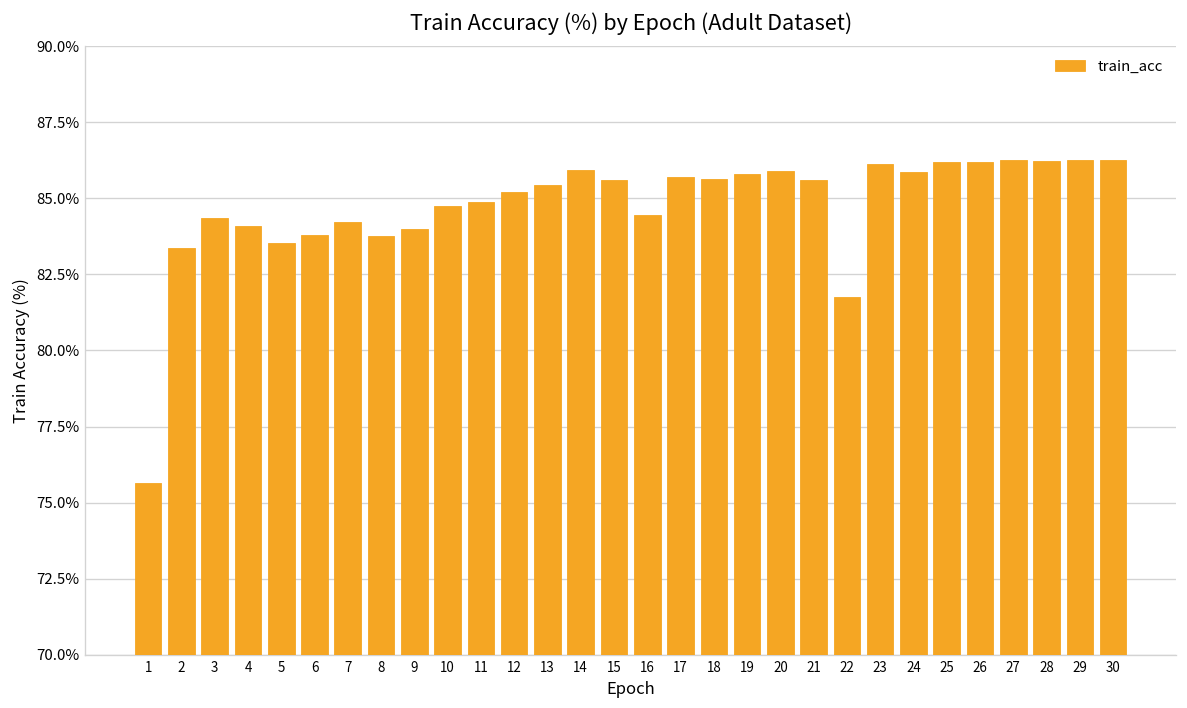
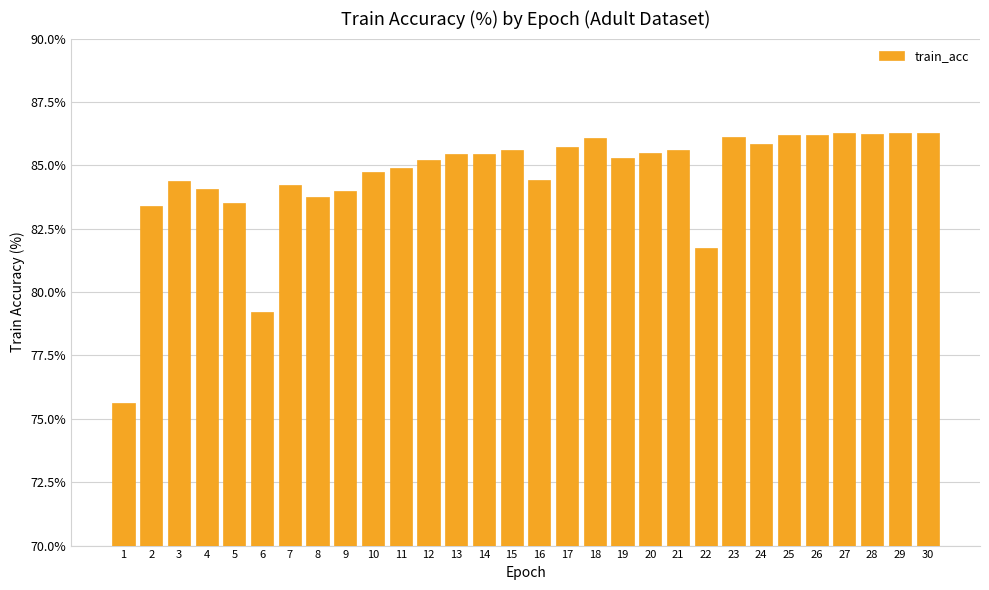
6: 83.8% -> 79.2%
14: 85.9% -> 85.5%
18: 85.6% -> 86.1%
19: 85.8% -> 85.3%
20: 85.9% -> 85.5%
